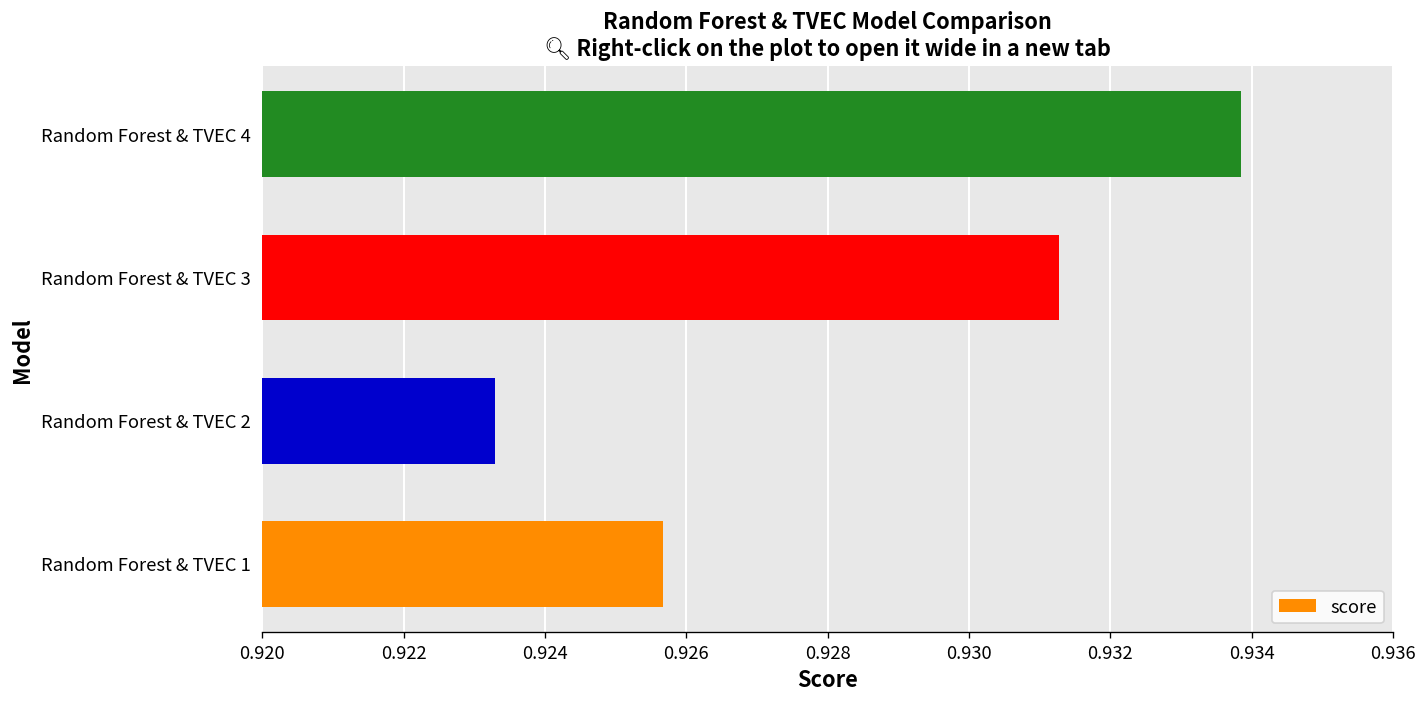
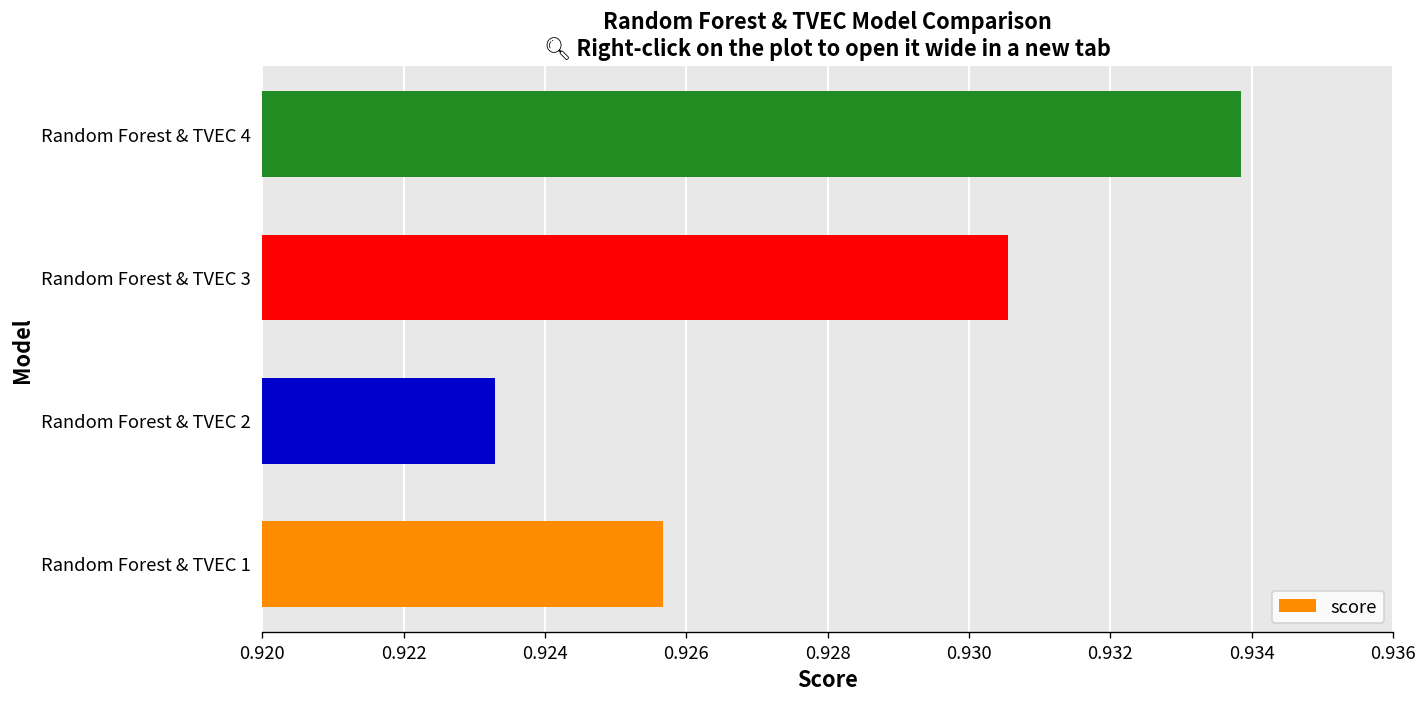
Random Forest & TVEC 3: 0.9313 -> 0.9305
